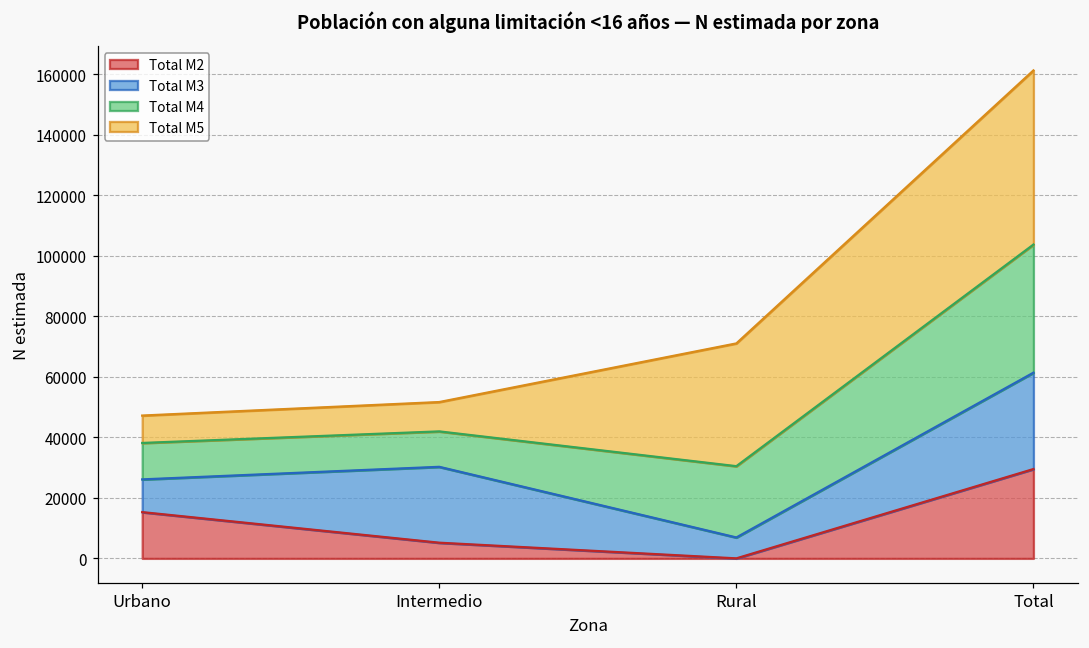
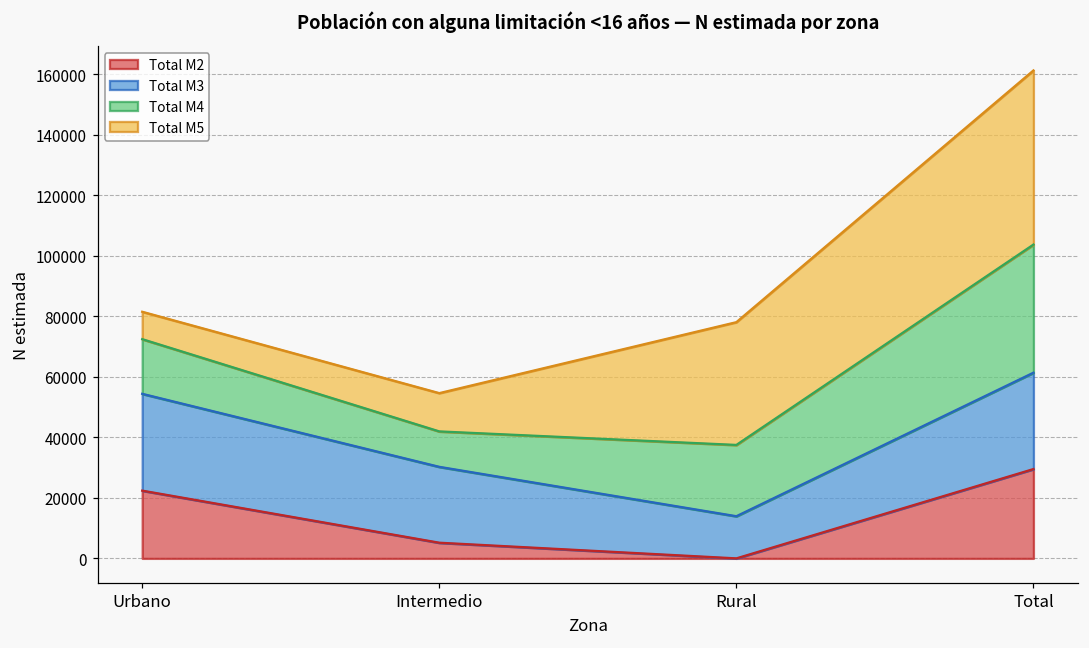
Total M2, Urbano: 15000 -> 22000
Total M3, Urbano: 11000 -> 32000
Total M4, Urbano: 12000 -> 18000
Total M5, Intermedio: 10000 -> 13000
Total M3, Rural: 7000 -> 14000
